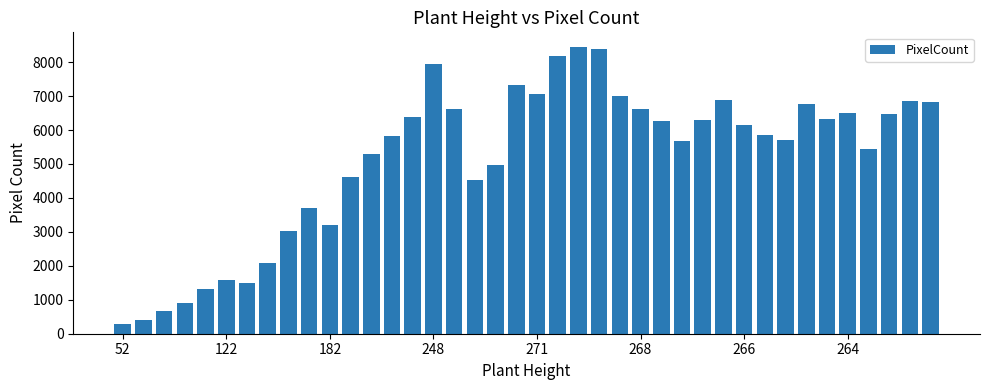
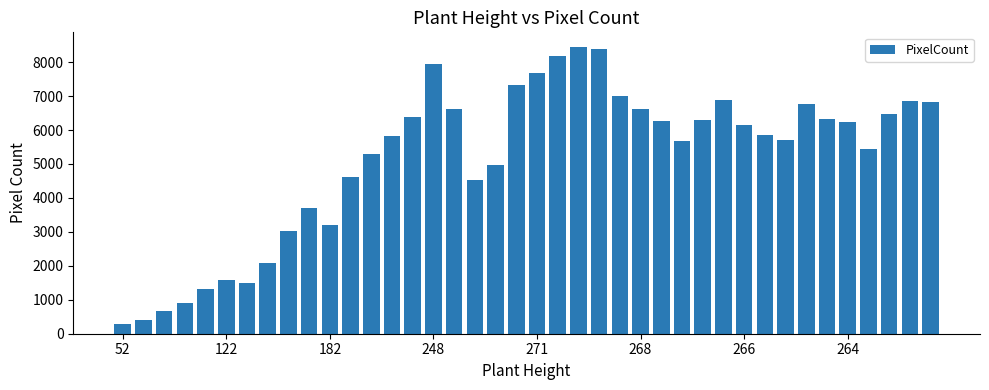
271: 7100 -> 7700
264: 6500 -> 6200
